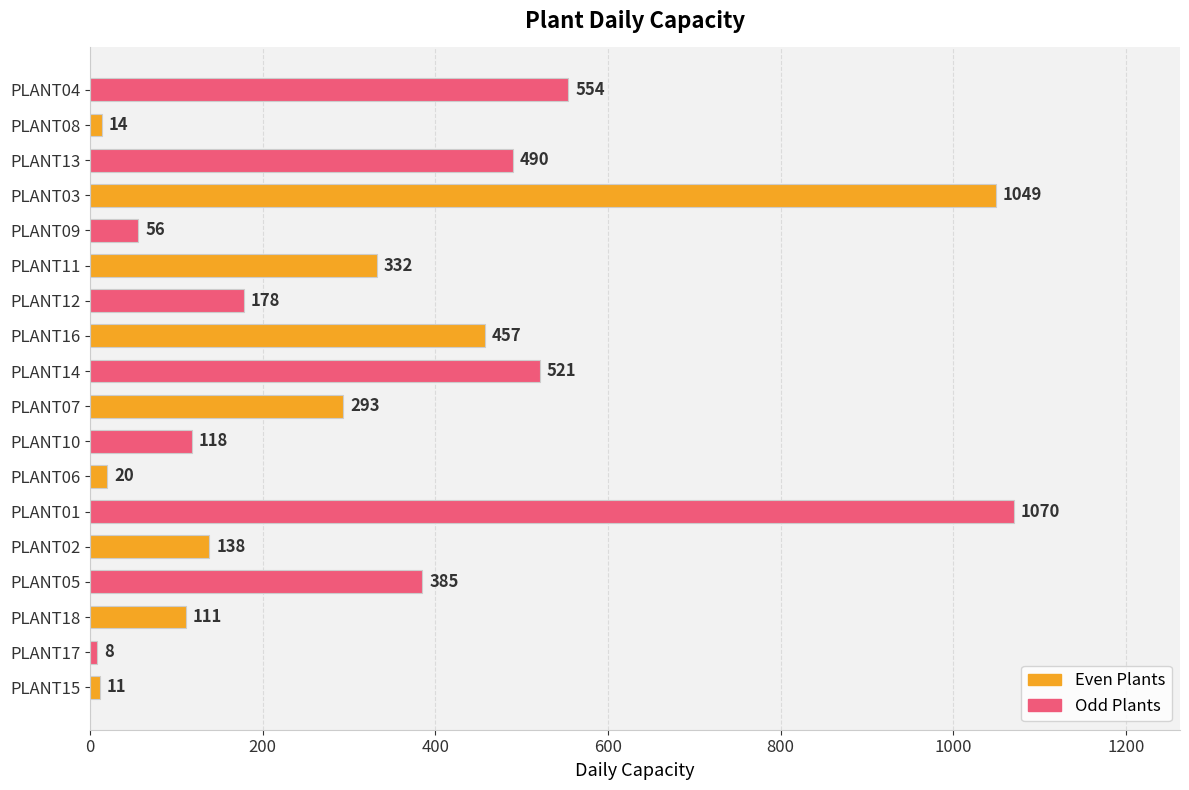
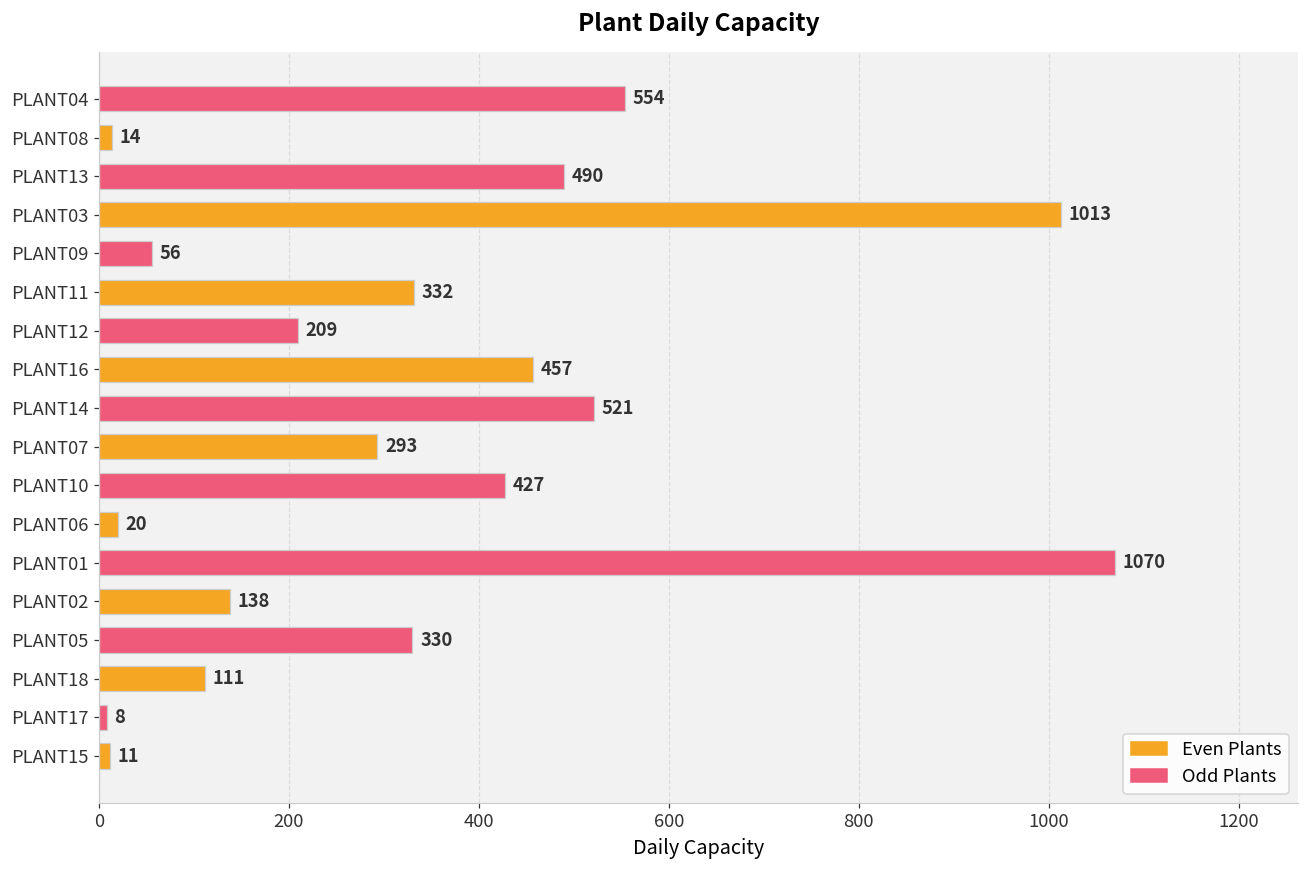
PLANT03: 1049 -> 1013
PLANT12: 178 -> 209
PLANT10: 118 -> 427
PLANT05: 385 -> 330
